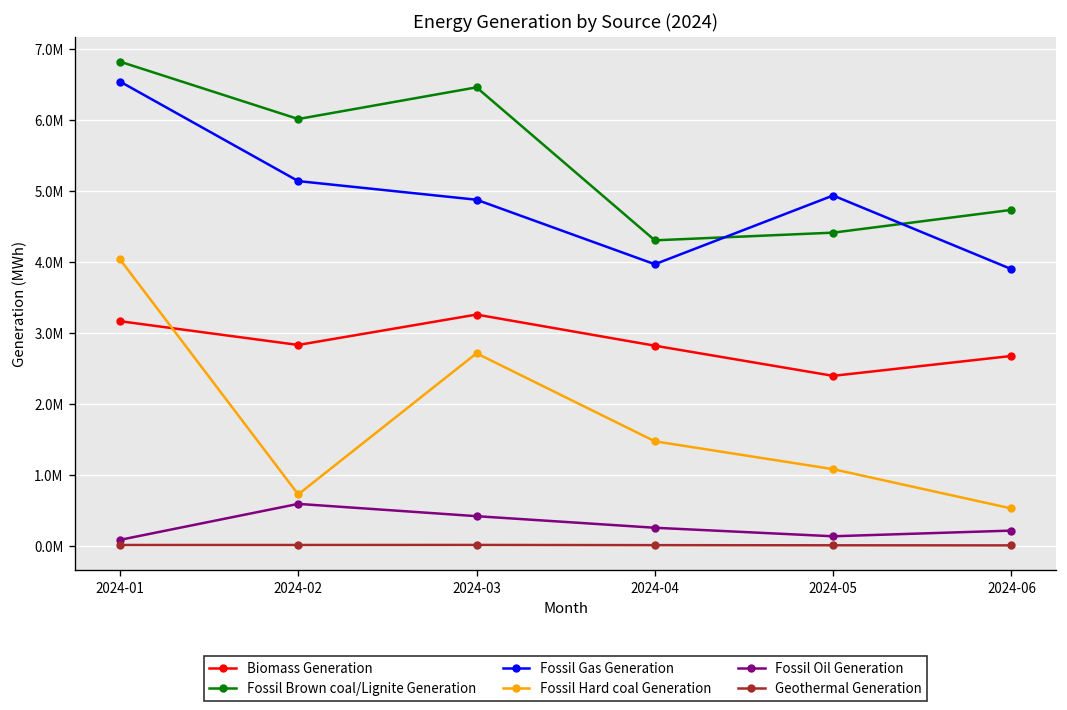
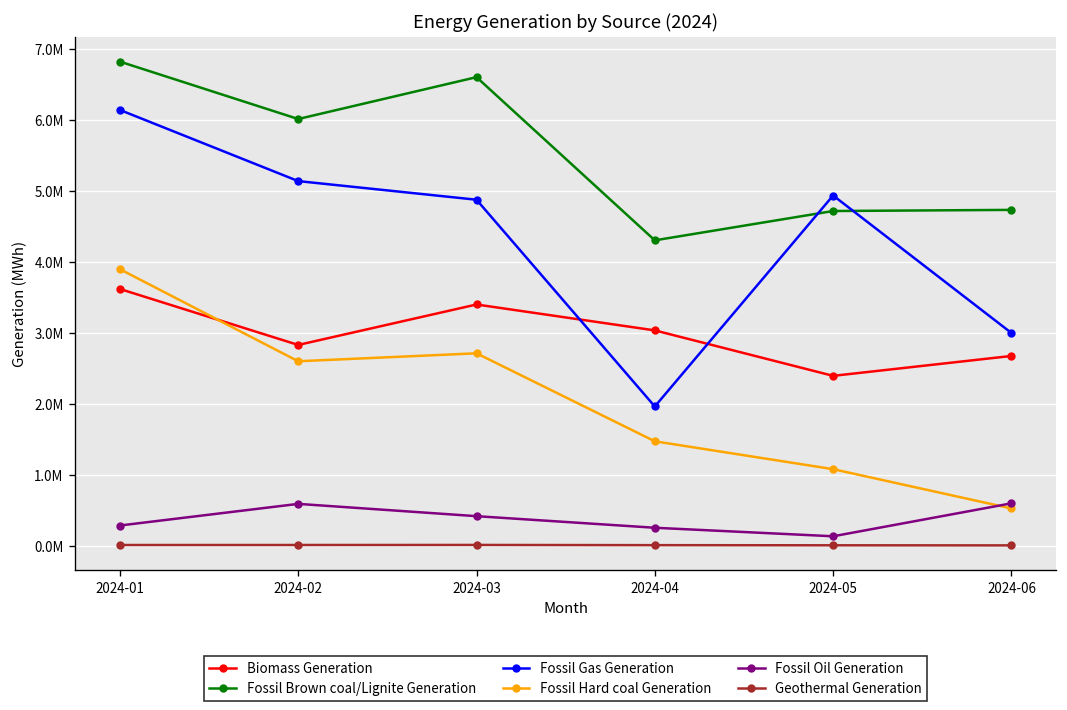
Biomass Generation, 2024-01: 3200000 -> 3600000
Fossil Gas Generation, 2024-01: 6500000 -> 6100000
Fossil Hard coal Generation, 2024-01: 4000000 -> 3900000
Fossil Oil Generation, 2024-01: 100000 -> 300000
Fossil Hard coal Generation, 2024-02: 700000 -> 2600000
Biomass Generation, 2024-03: 3300000 -> 3400000
Fossil Brown coal/Lignite Generation, 2024-03: 6500000 -> 6600000
Biomass Generation, 2024-04: 2800000 -> 3000000
Fossil Gas Generation, 2024-04: 4000000 -> 2000000
Fossil Brown coal/Lignite Generation, 2024-05: 4400000 -> 4700000
Fossil Gas Generation, 2024-06: 3900000 -> 3000000
Fossil Oil Generation, 2024-06: 200000 -> 600000
